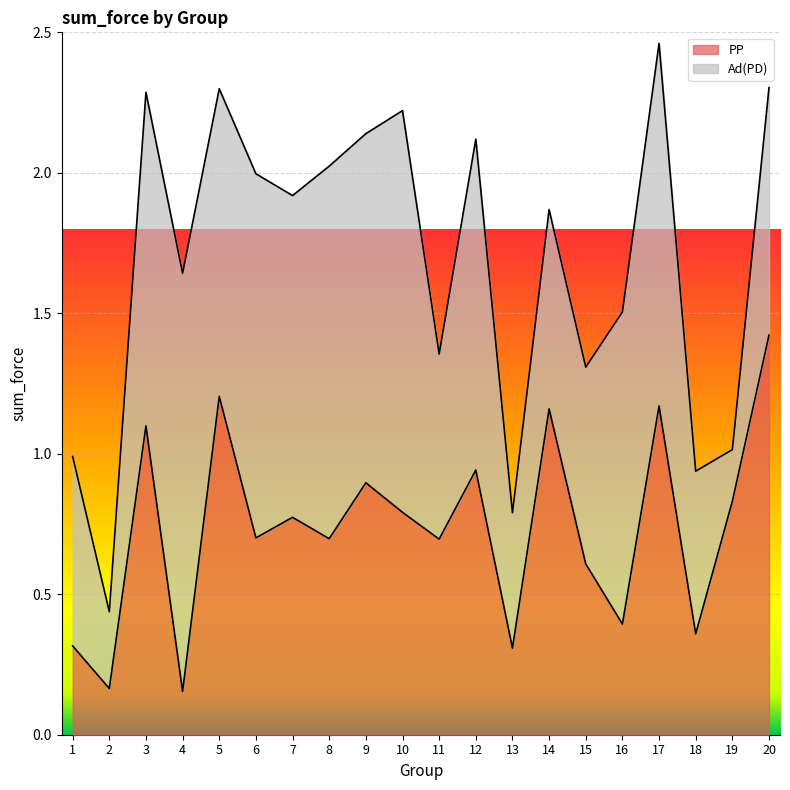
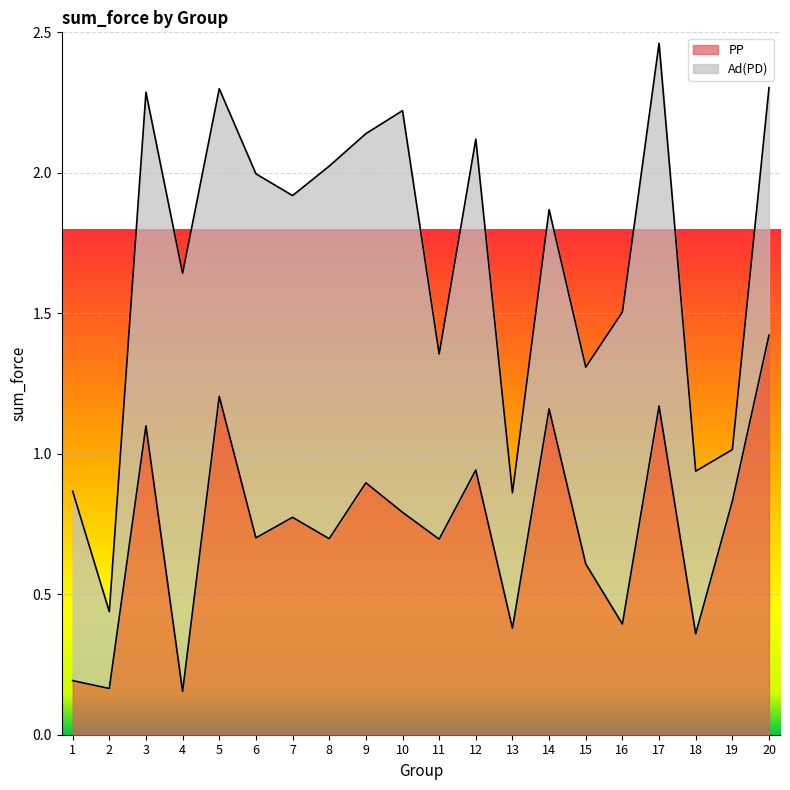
PP, 1: 0.32 -> 0.19
PP, 13: 0.31 -> 0.38
